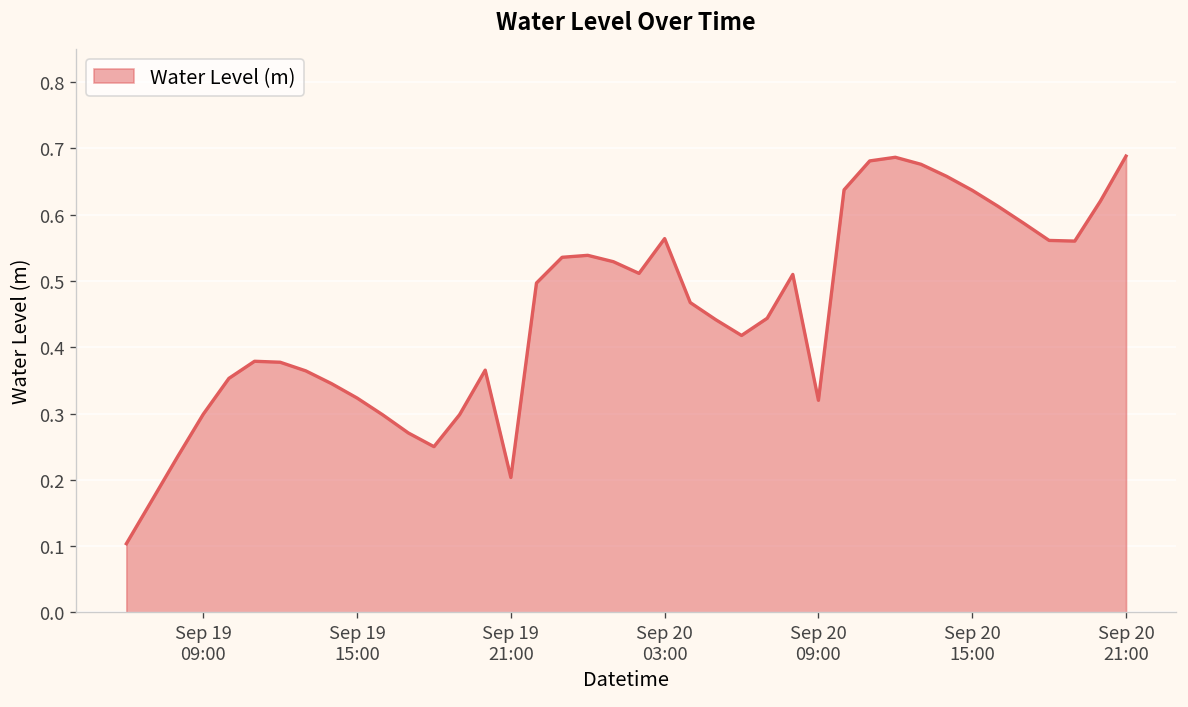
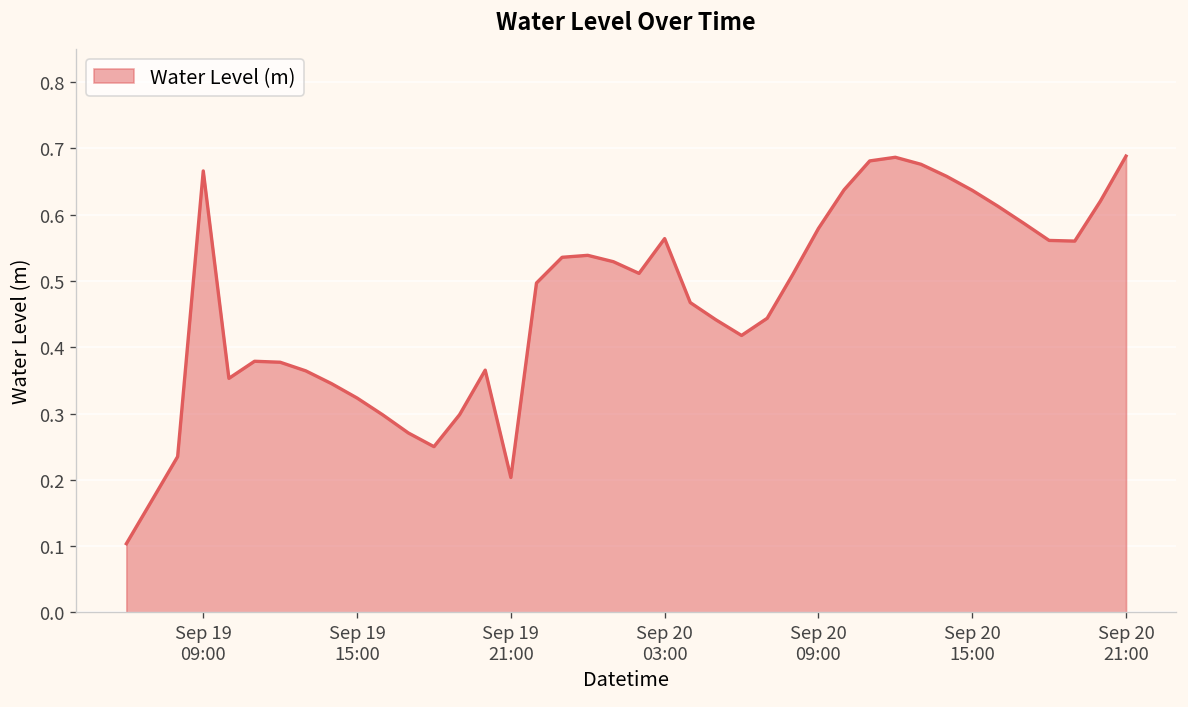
Sep 19 09:00: 0.30 -> 0.67
Sep 20 09:00: 0.32 -> 0.58
